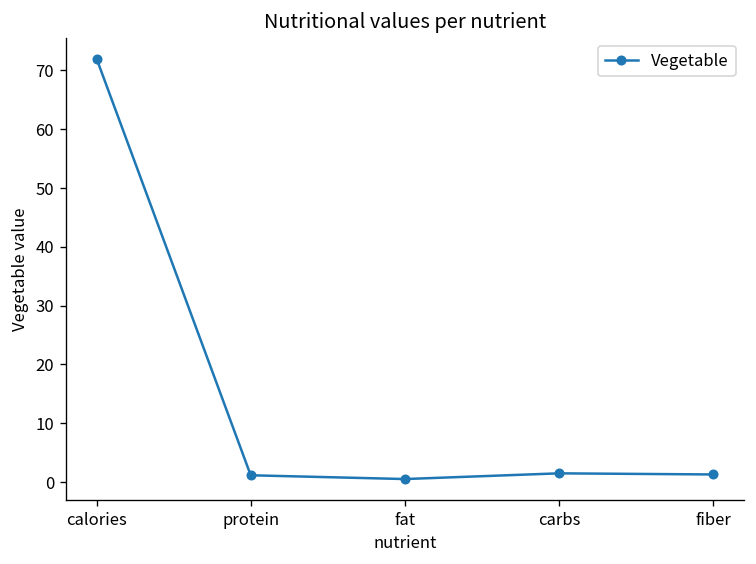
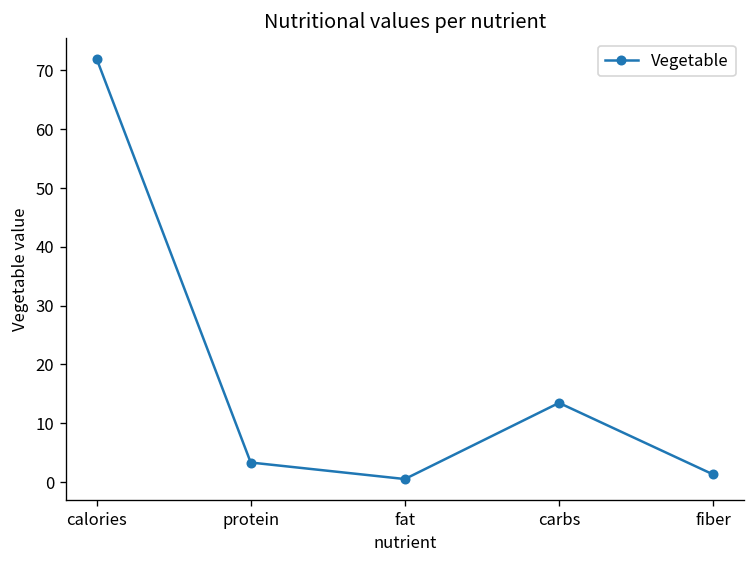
protein: 1 -> 3
carbs: 1 -> 13
